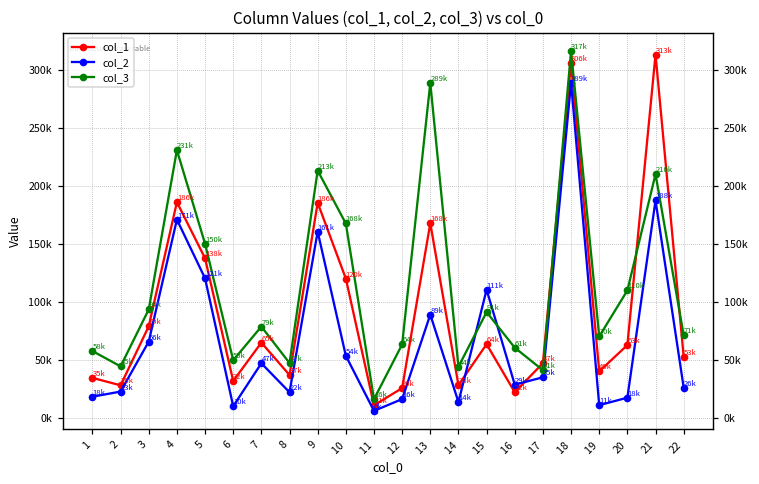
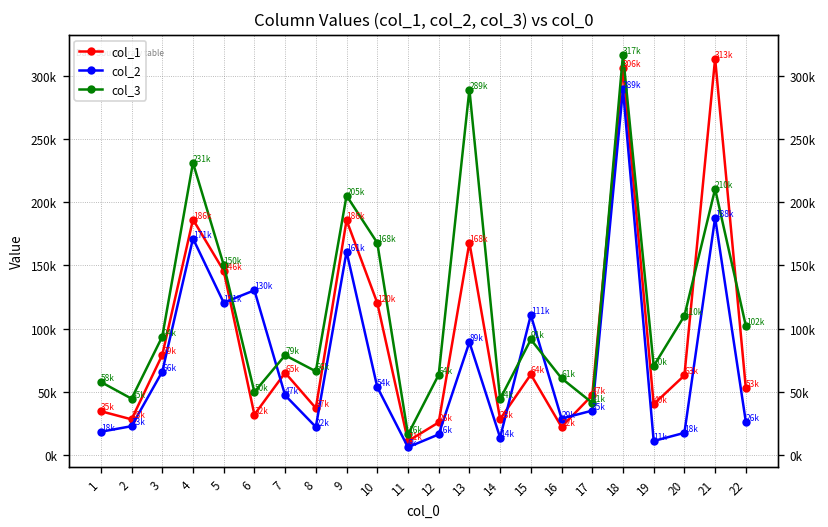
col_1, 5: 138k -> 146k
col_2, 6: 10k -> 130k
col_3, 8: 47k -> 66k
col_3, 9: 213k -> 205k
col_3, 22: 71k -> 102k
